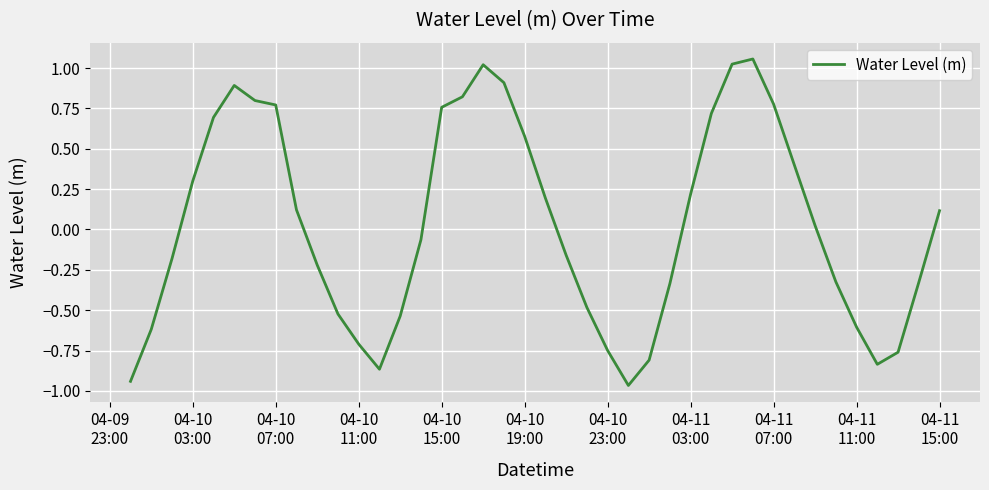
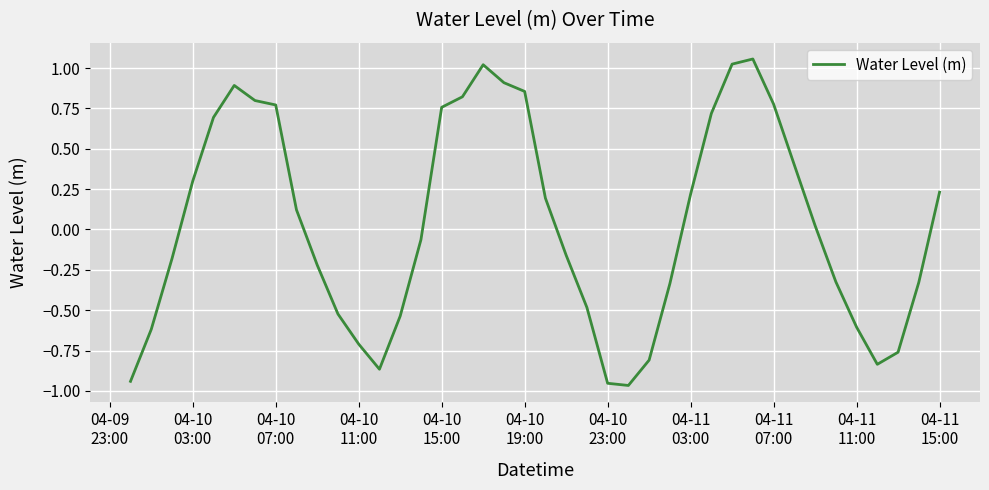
04-10 19:00: 0.58 -> 0.85
04-10 23:00: -0.75 -> -0.95
04-11 15:00: 0.12 -> 0.23
